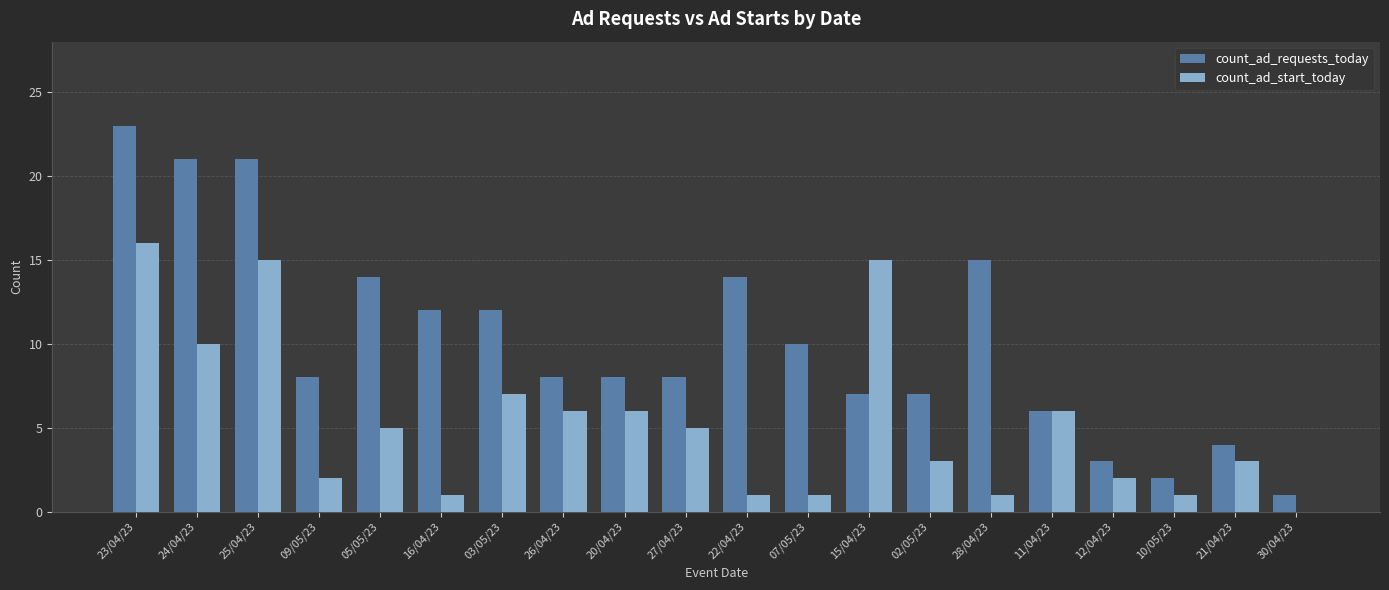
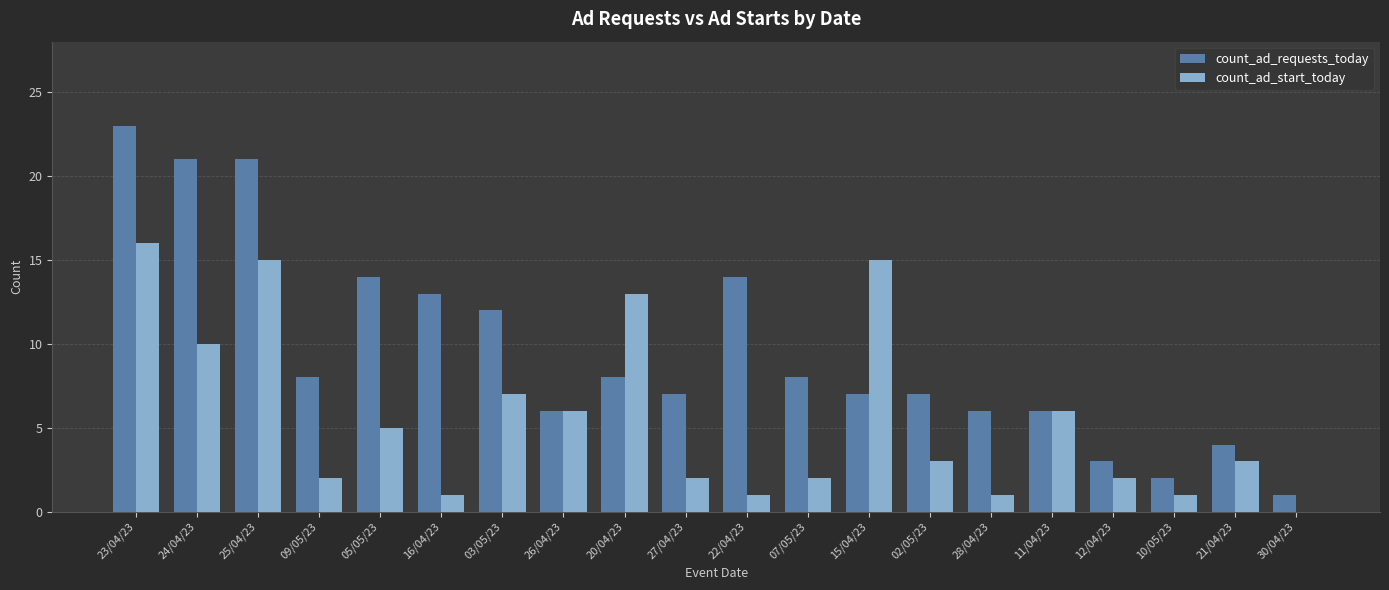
count_ad_requests_today, 16/04/23: 12 -> 13
count_ad_requests_today, 26/04/23: 8 -> 6
count_ad_start_today, 20/04/23: 6 -> 13
count_ad_requests_today, 27/04/23: 8 -> 7
count_ad_start_today, 27/04/23: 5 -> 2
count_ad_requests_today, 07/05/23: 10 -> 8
count_ad_start_today, 07/05/23: 1 -> 2
count_ad_requests_today, 28/04/23: 15 -> 6
